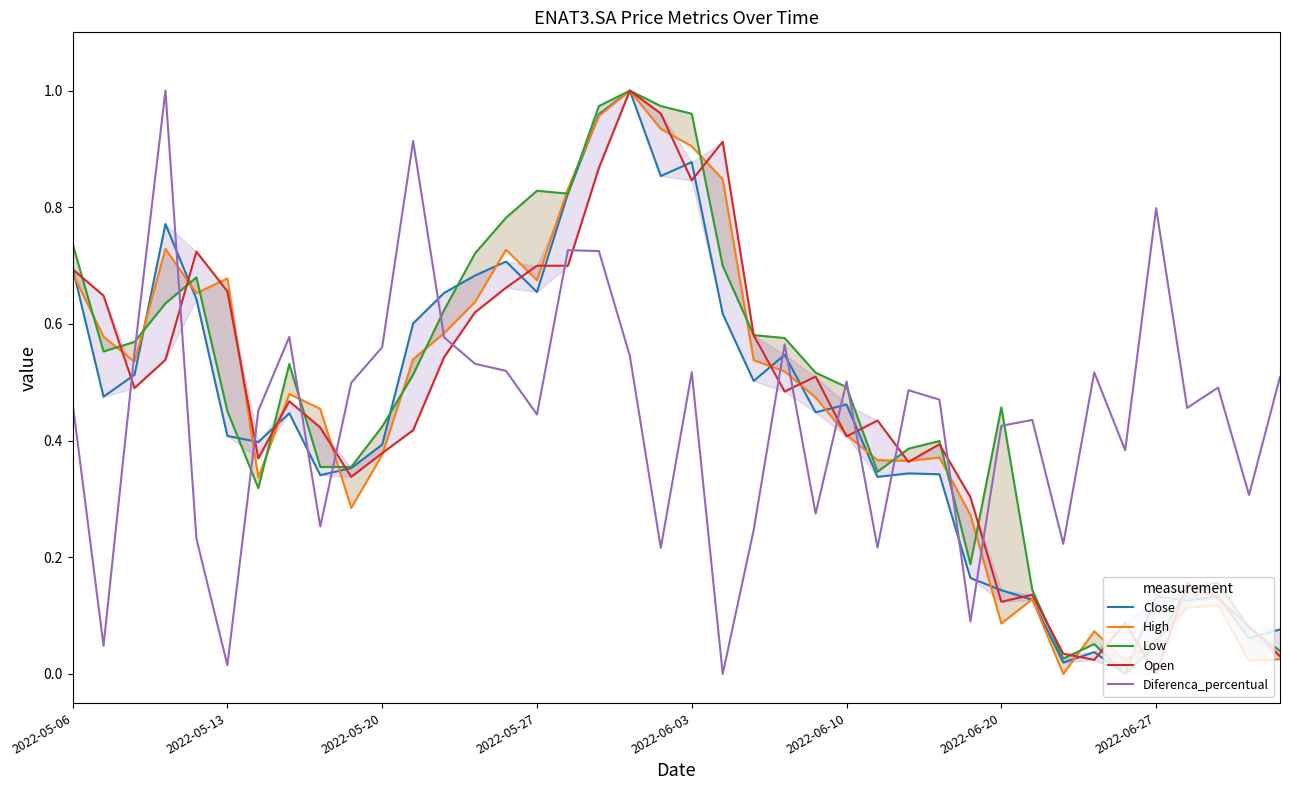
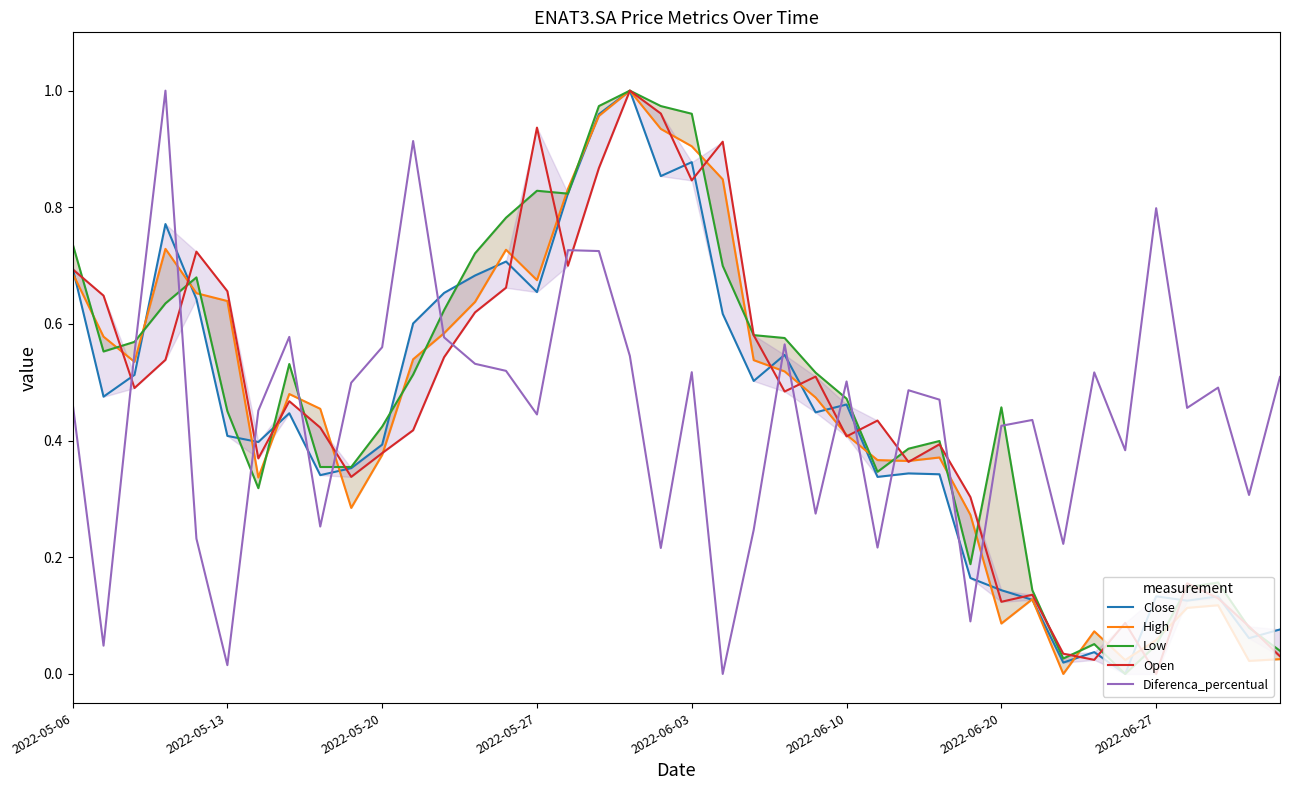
High, 2022-05-13: 0.68 -> 0.64
Open, 2022-05-27: 0.70 -> 0.94
Low, 2022-06-10: 0.49 -> 0.47
